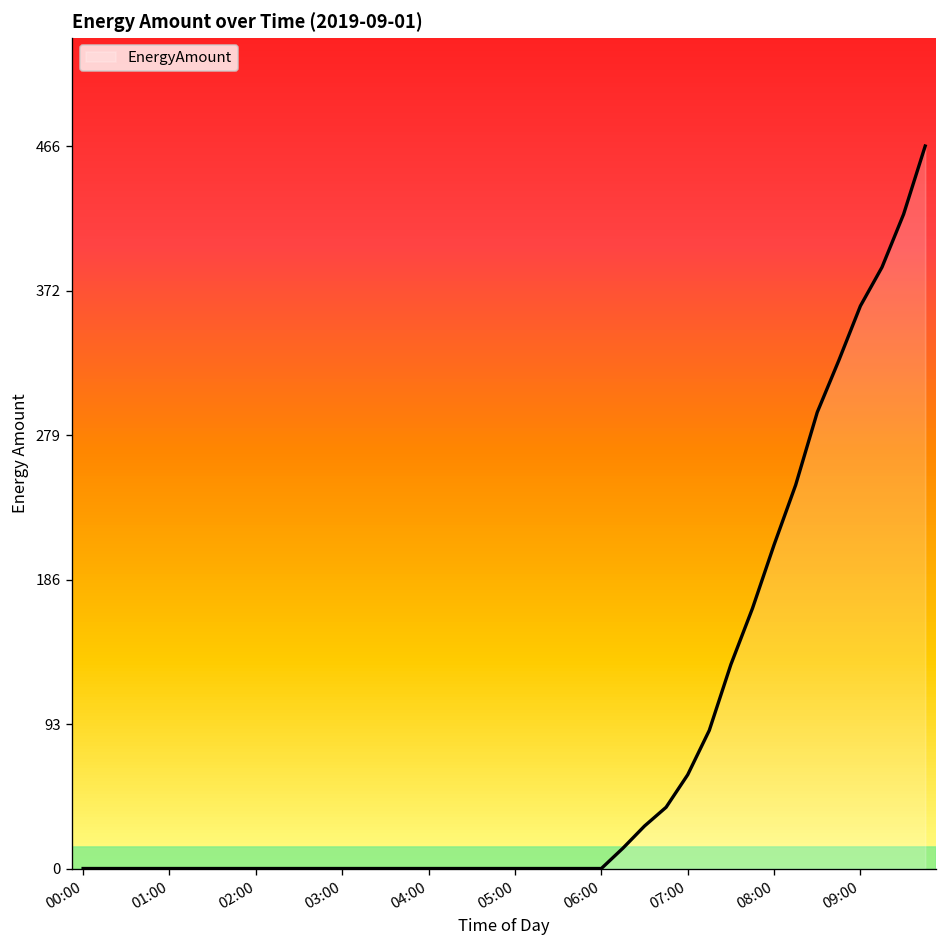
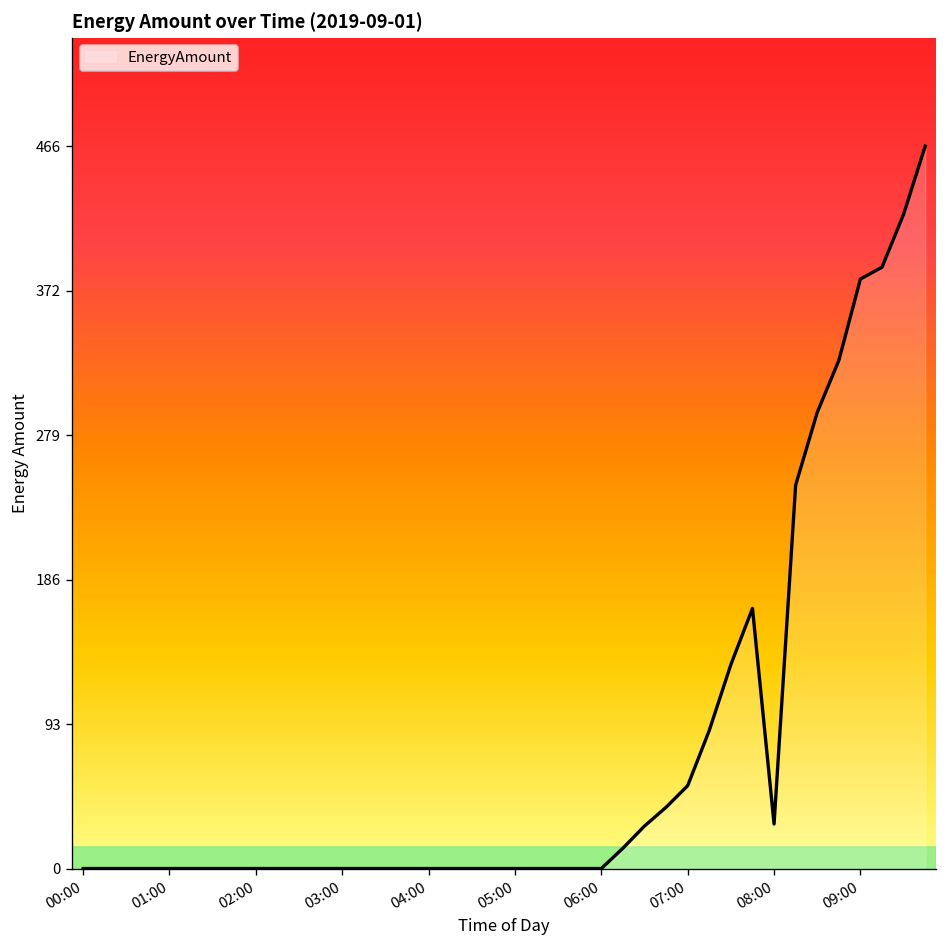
07:00: 60 -> 53
08:00: 209 -> 29
09:00: 363 -> 380
